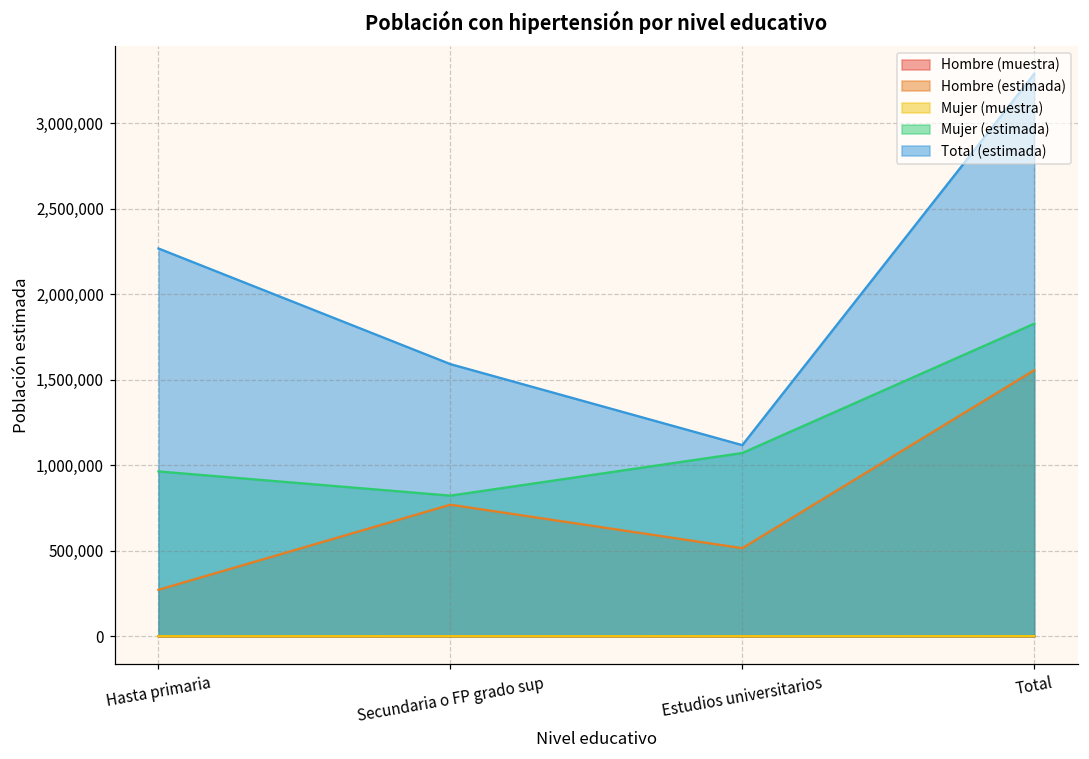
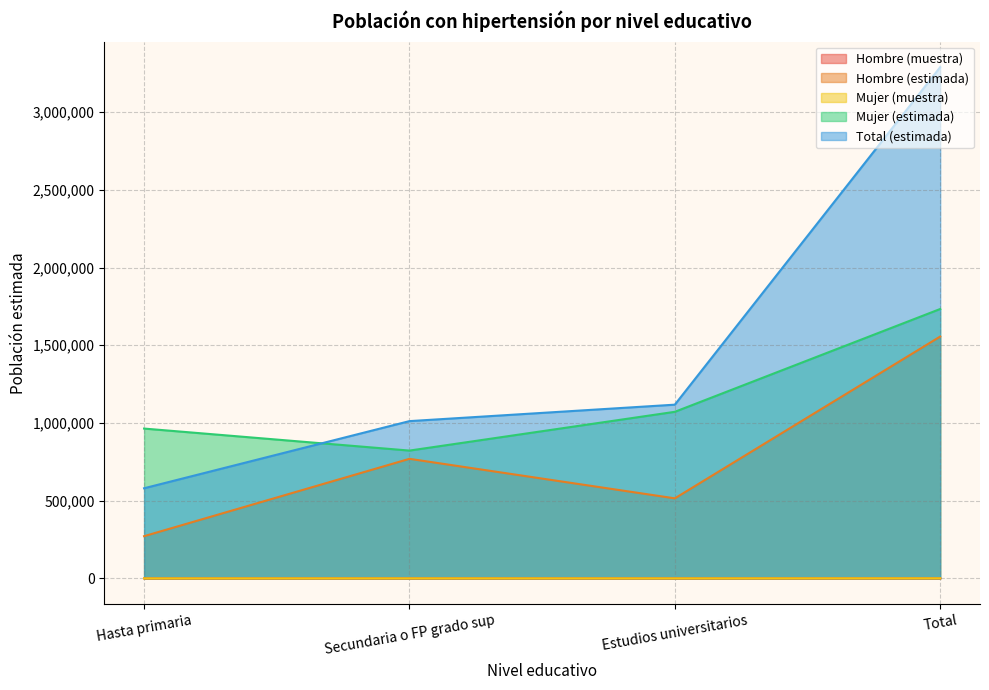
Total (estimada), Hasta primaria: 2,270,000 -> 580,000
Total (estimada), Secundaria o FP grado sup: 1,590,000 -> 1,010,000
Mujer (estimada), Total: 1,830,000 -> 1,730,000
